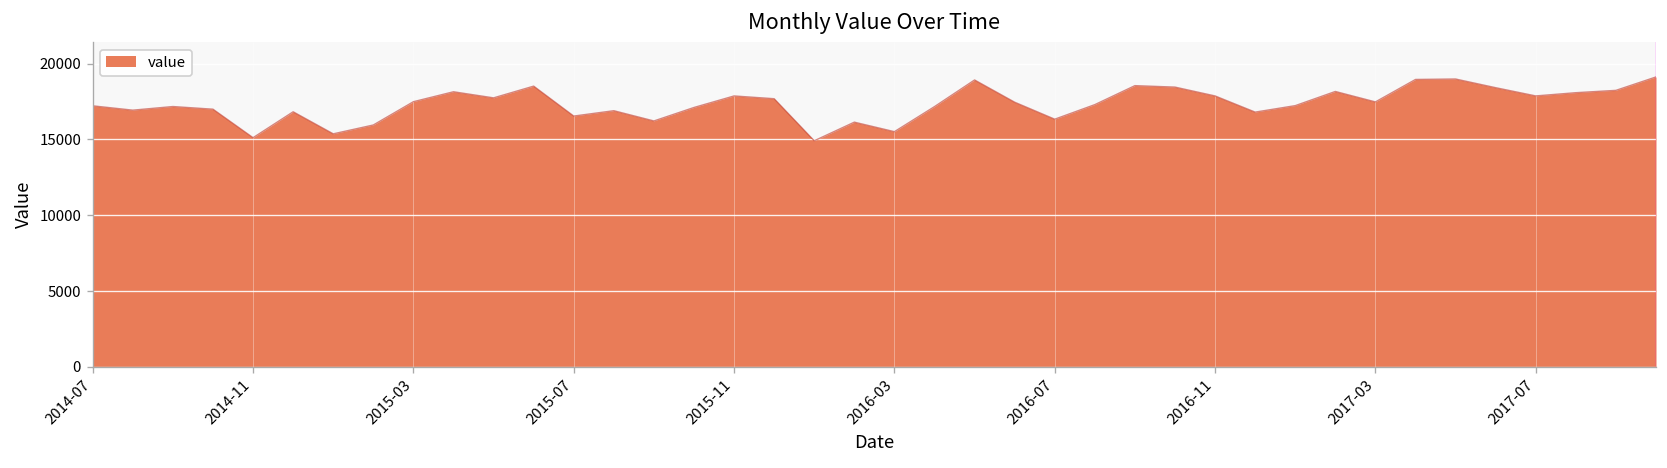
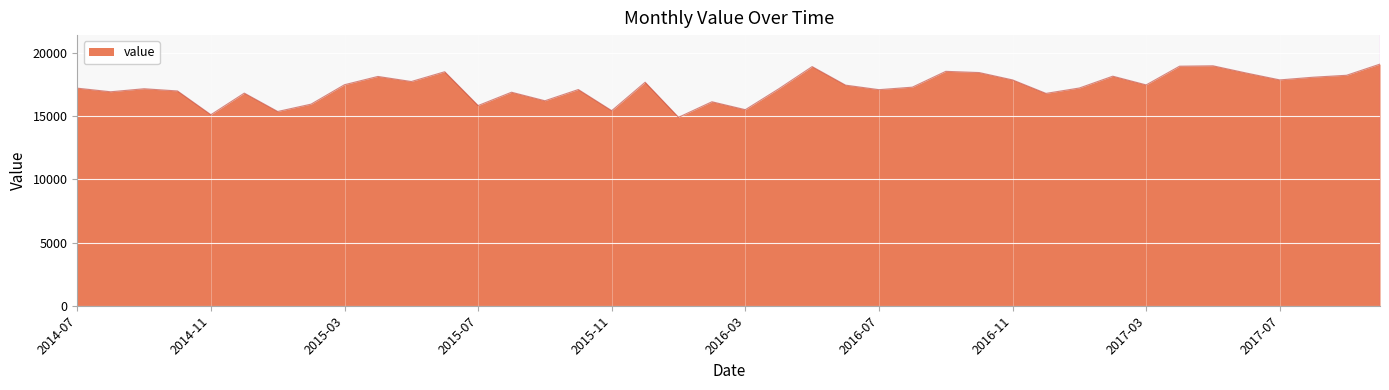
2015-07: 16500 -> 15800
2015-11: 17900 -> 15400
2016-07: 16300 -> 17100
